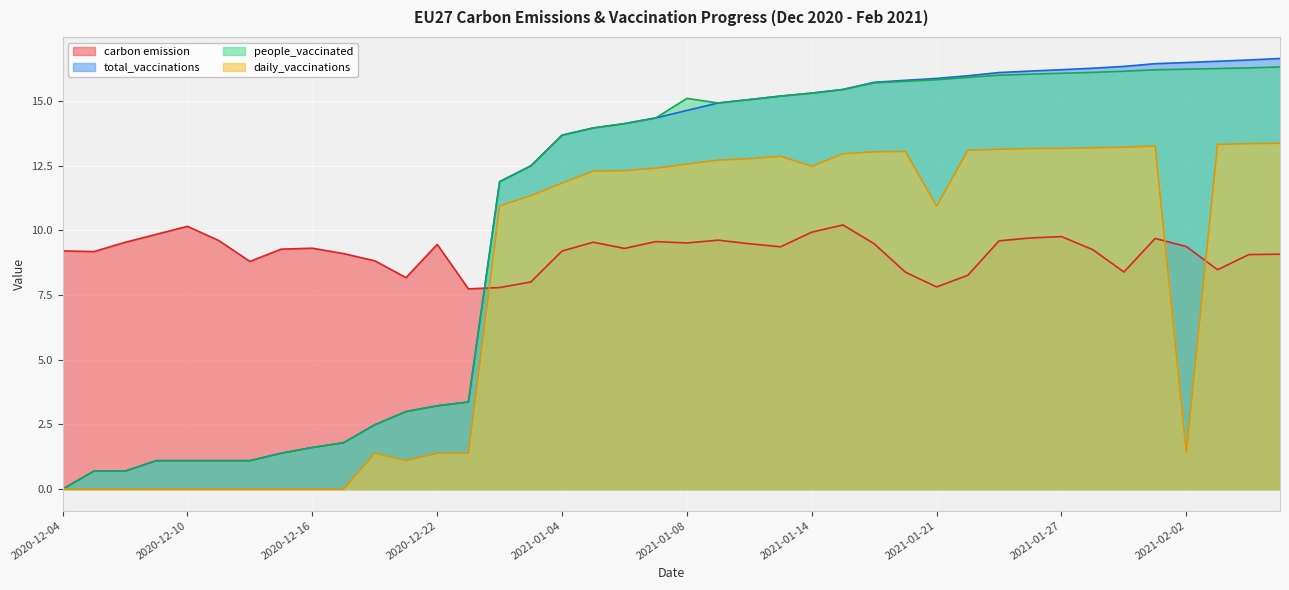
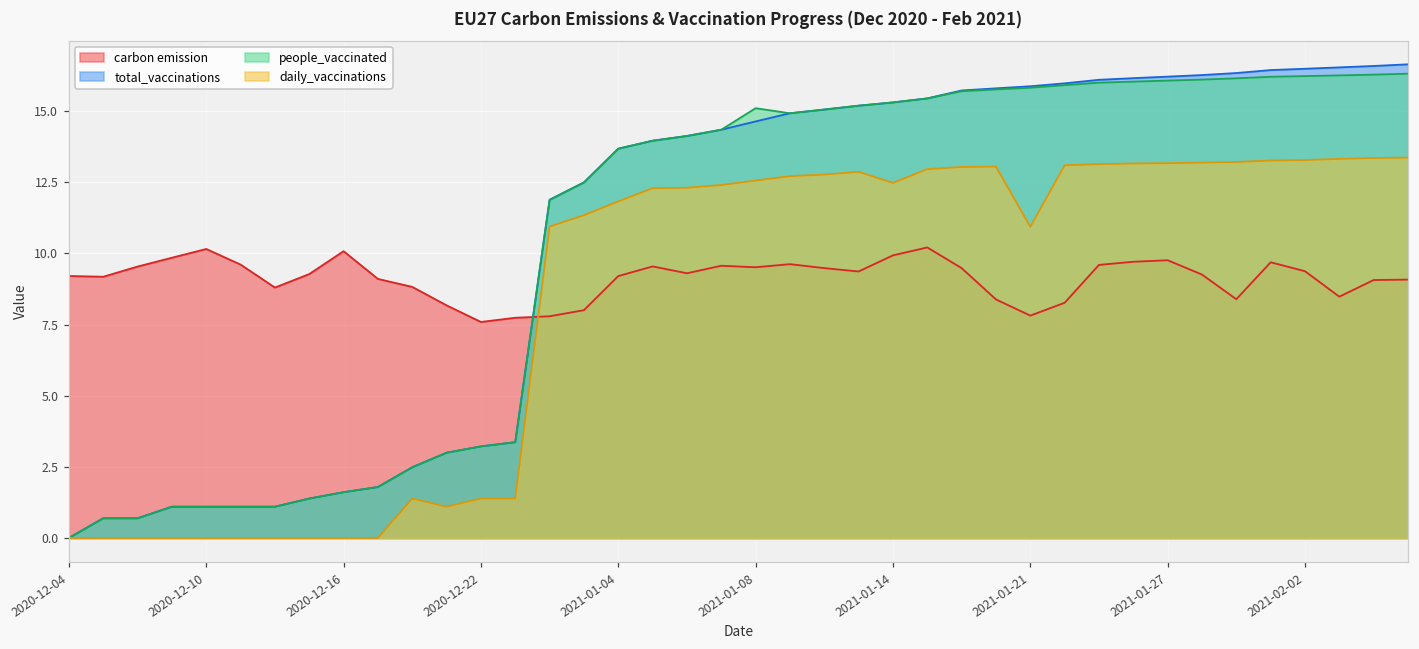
carbon emission, 2020-12-16: 9.3 -> 10.1
carbon emission, 2020-12-22: 9.5 -> 7.6
daily_vaccinations, 2021-02-02: 1.4 -> 13.3
